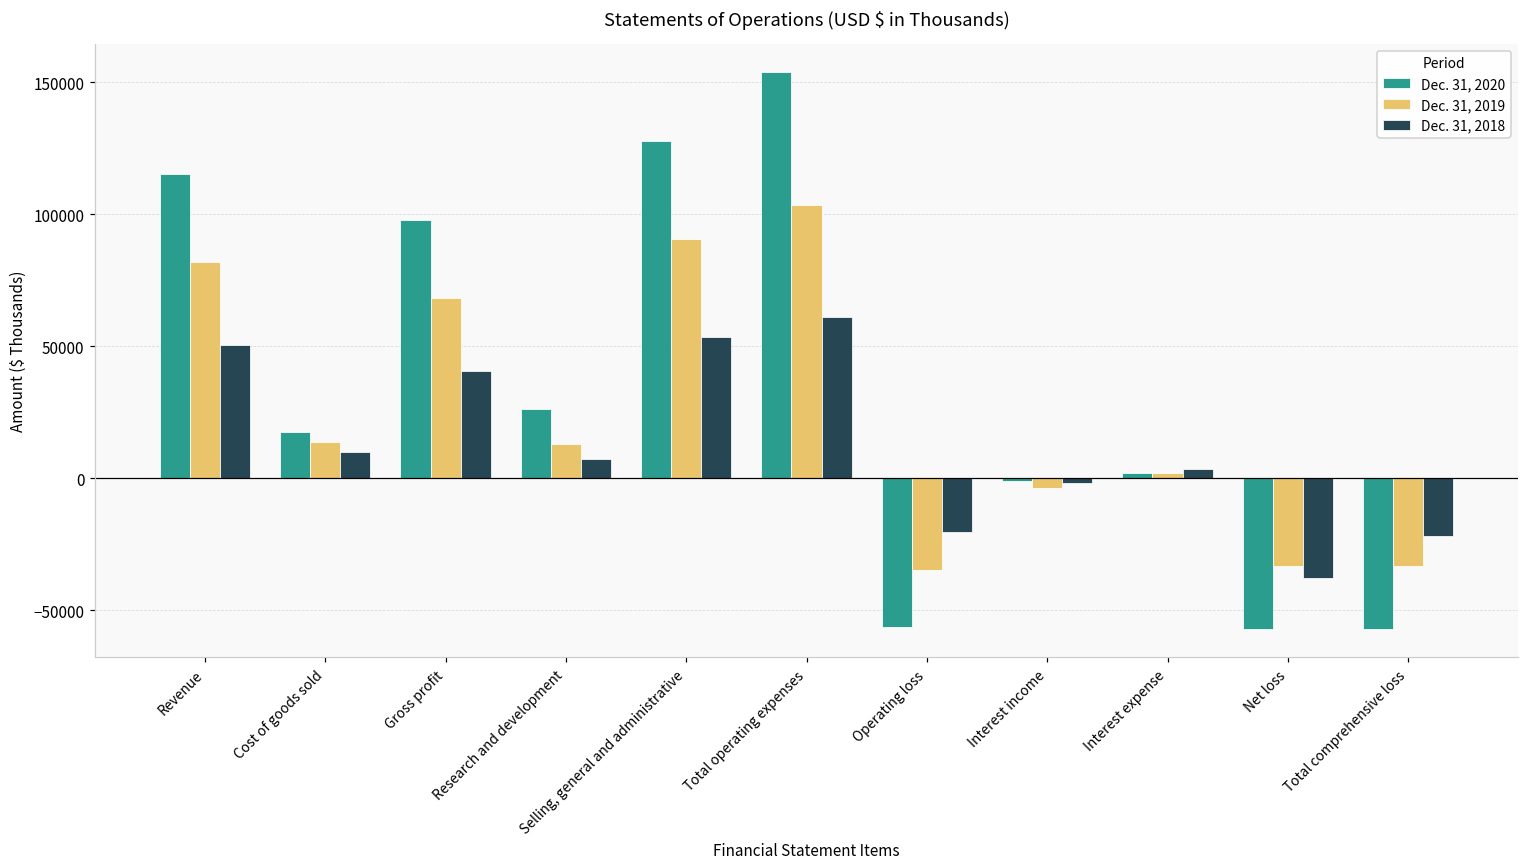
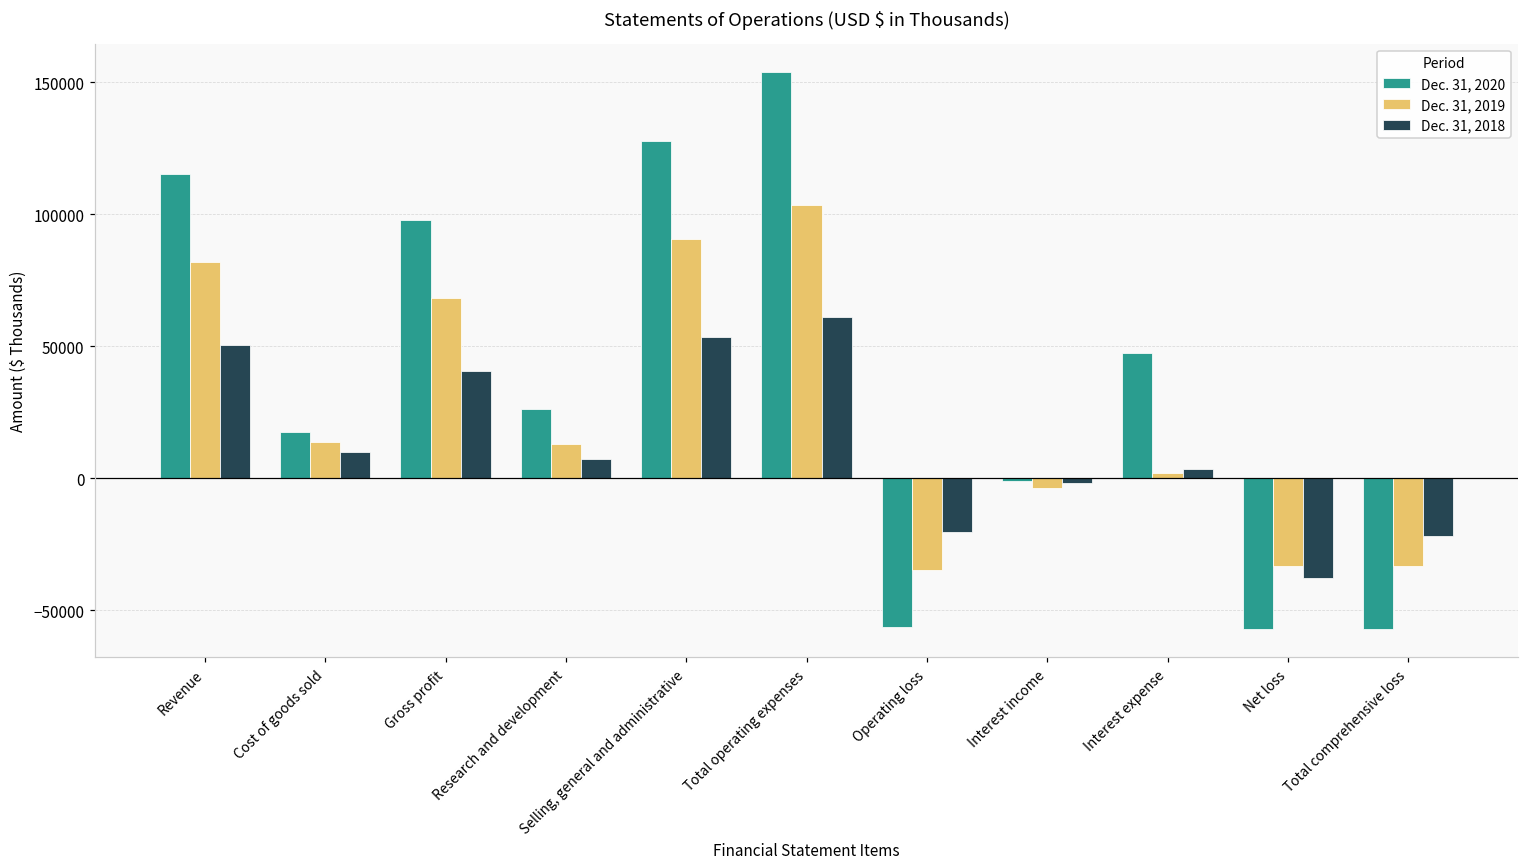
Dec. 31, 2020, Interest expense: 2000 -> 48000
